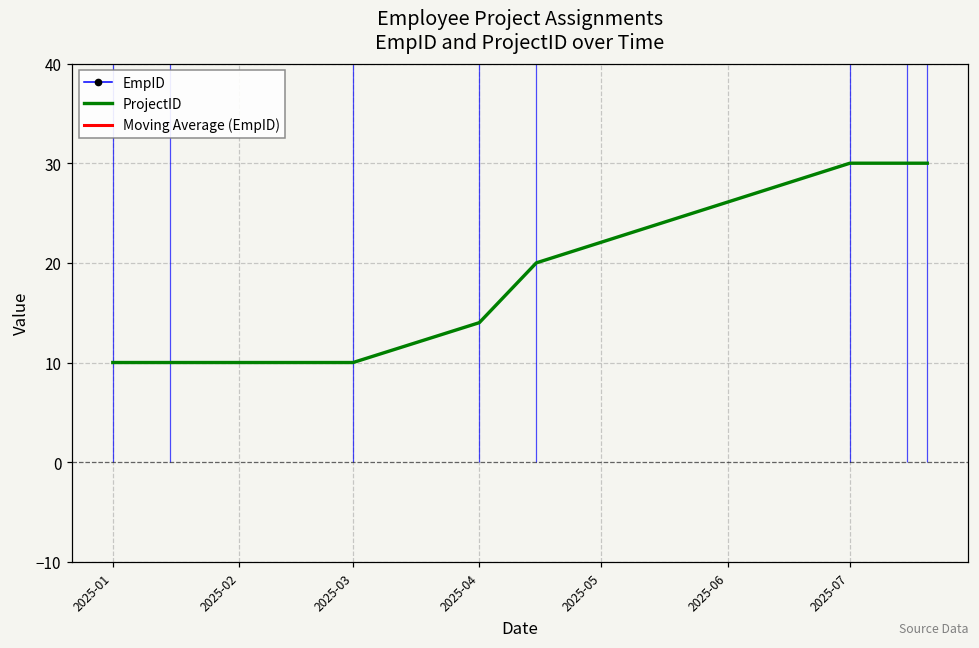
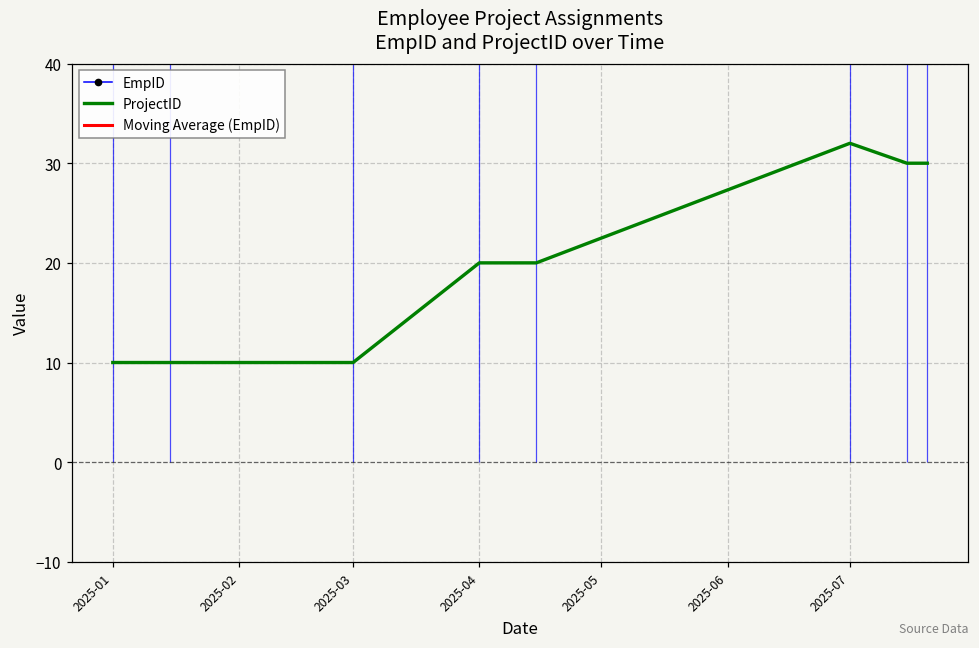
ProjectID, 2025-04: 14 -> 20
ProjectID, 2025-07: 30 -> 32
